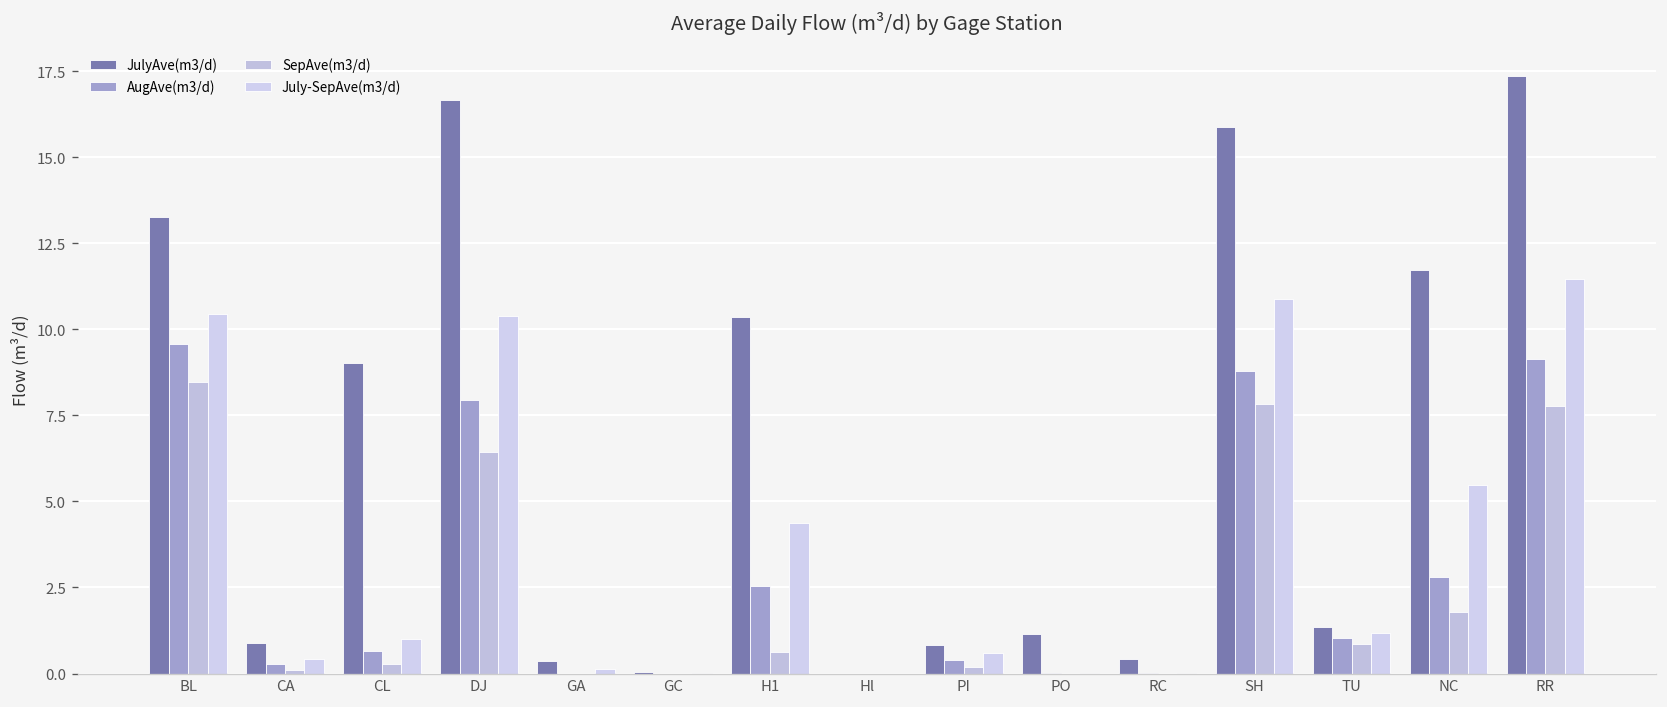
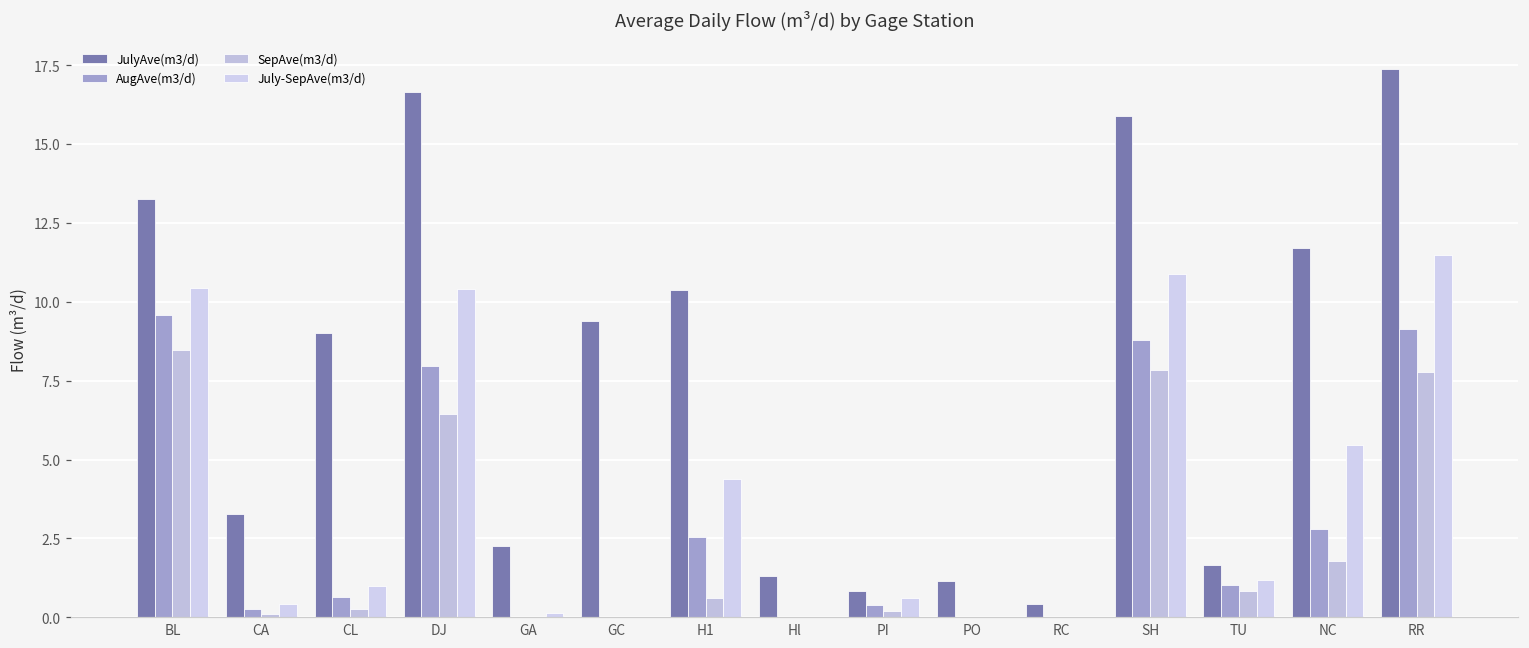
JulyAve(m3/d), CA: 0.9 -> 3.3
JulyAve(m3/d), GA: 0.4 -> 2.3
JulyAve(m3/d), GC: 0.1 -> 9.4
JulyAve(m3/d), Hl: 0.0 -> 1.3
JulyAve(m3/d), TU: 1.4 -> 1.7
